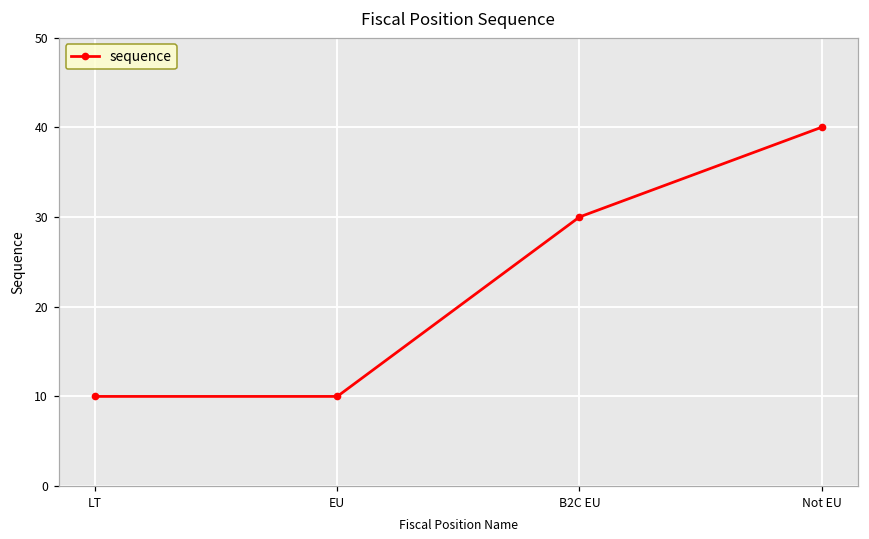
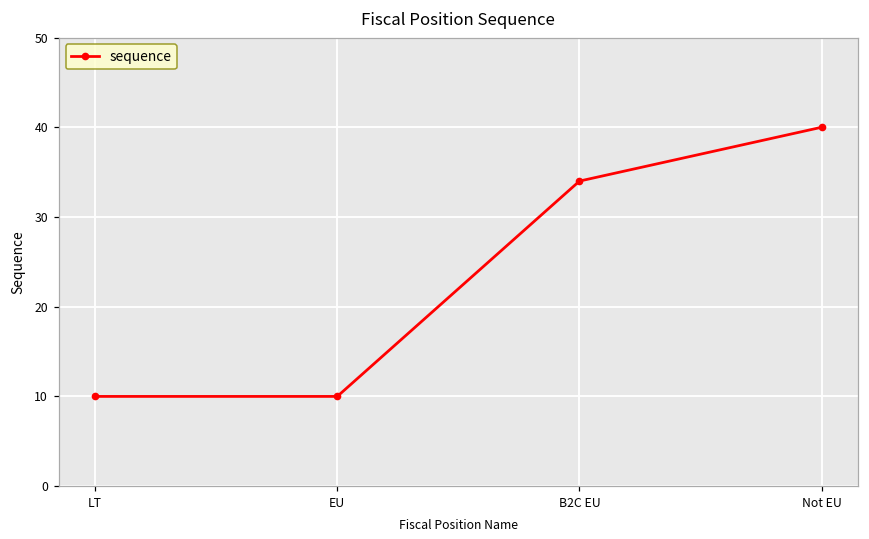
B2C EU: 30 -> 34
